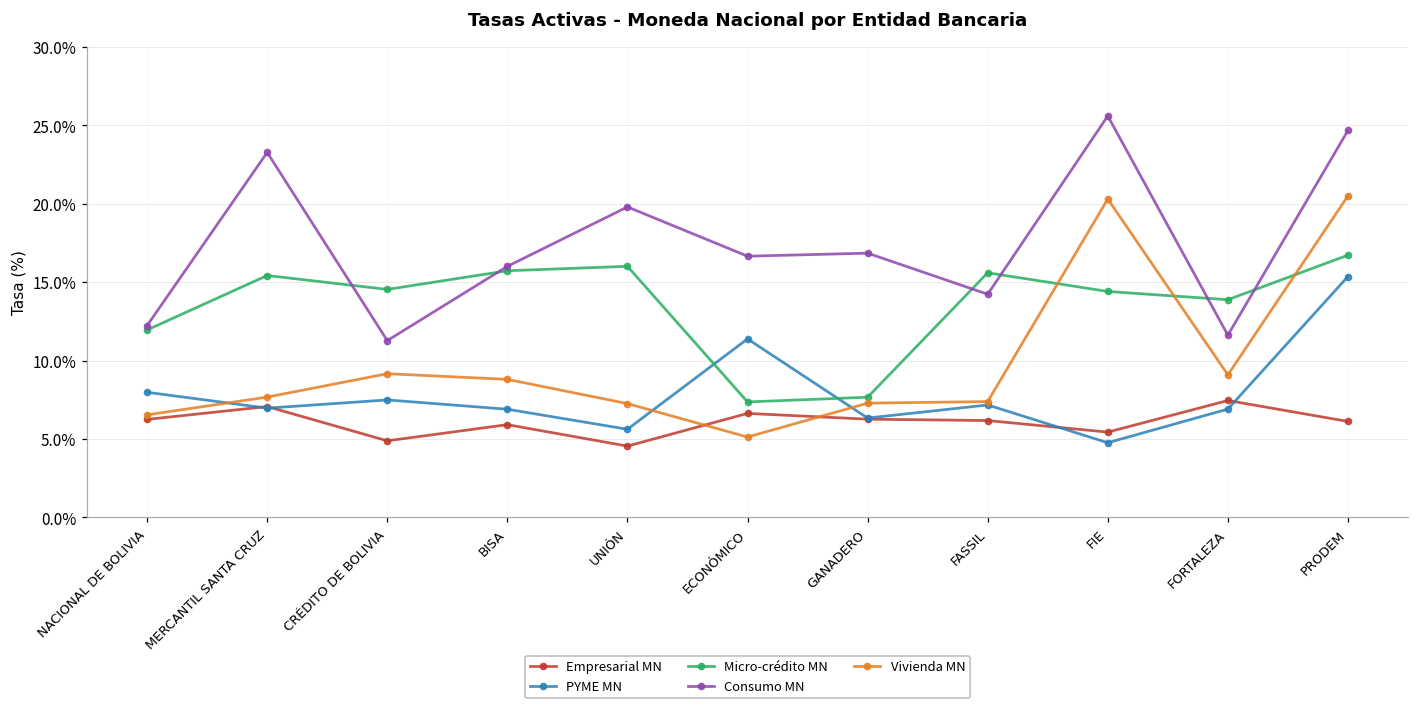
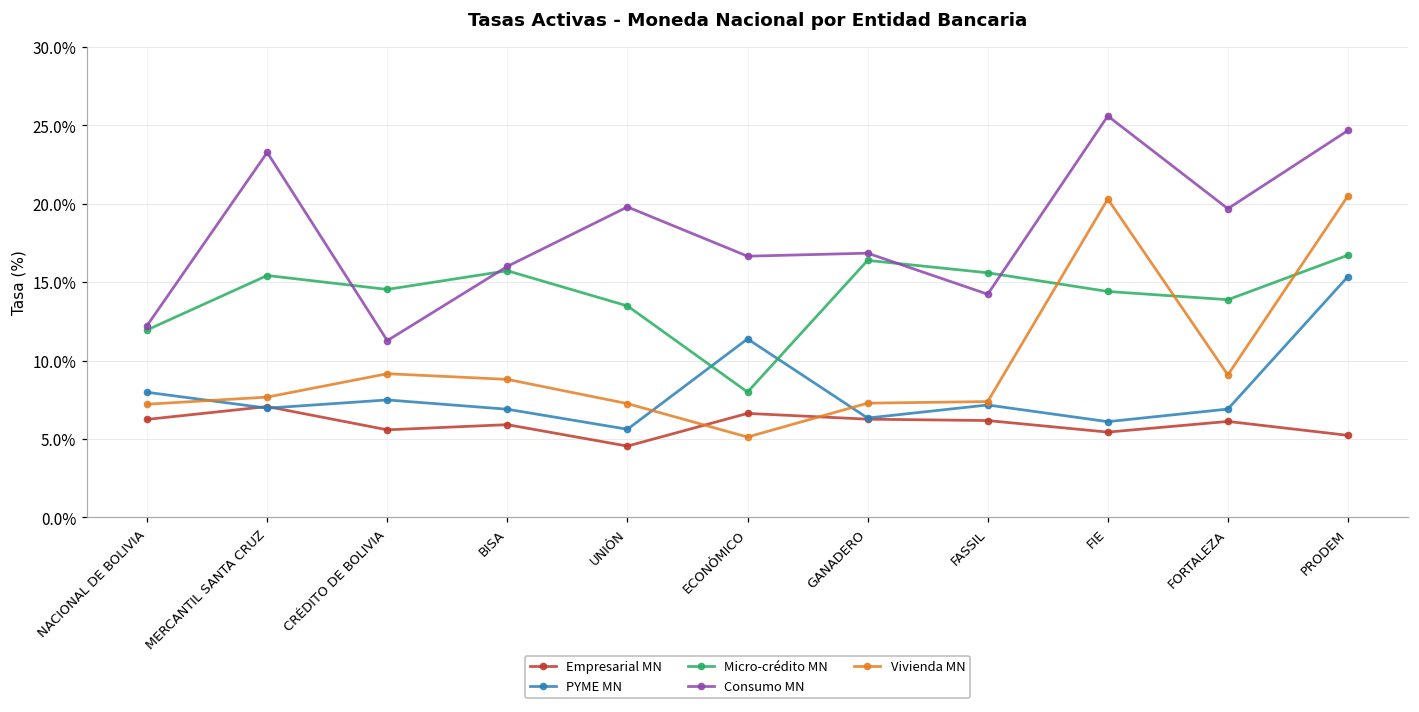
Vivienda MN, NACIONAL DE BOLIVIA: 6.5% -> 7.2%
Empresarial MN, CRÉDITO DE BOLIVIA: 4.9% -> 5.6%
Micro-crédito MN, UNIÓN: 16.0% -> 13.5%
Micro-crédito MN, ECONÓMICO: 7.4% -> 8.0%
Micro-crédito MN, GANADERO: 7.7% -> 16.4%
PYME MN, FIE: 4.8% -> 6.1%
Empresarial MN, FORTALEZA: 7.5% -> 6.1%
Consumo MN, FORTALEZA: 11.6% -> 19.7%
Empresarial MN, PRODEM: 6.1% -> 5.2%
